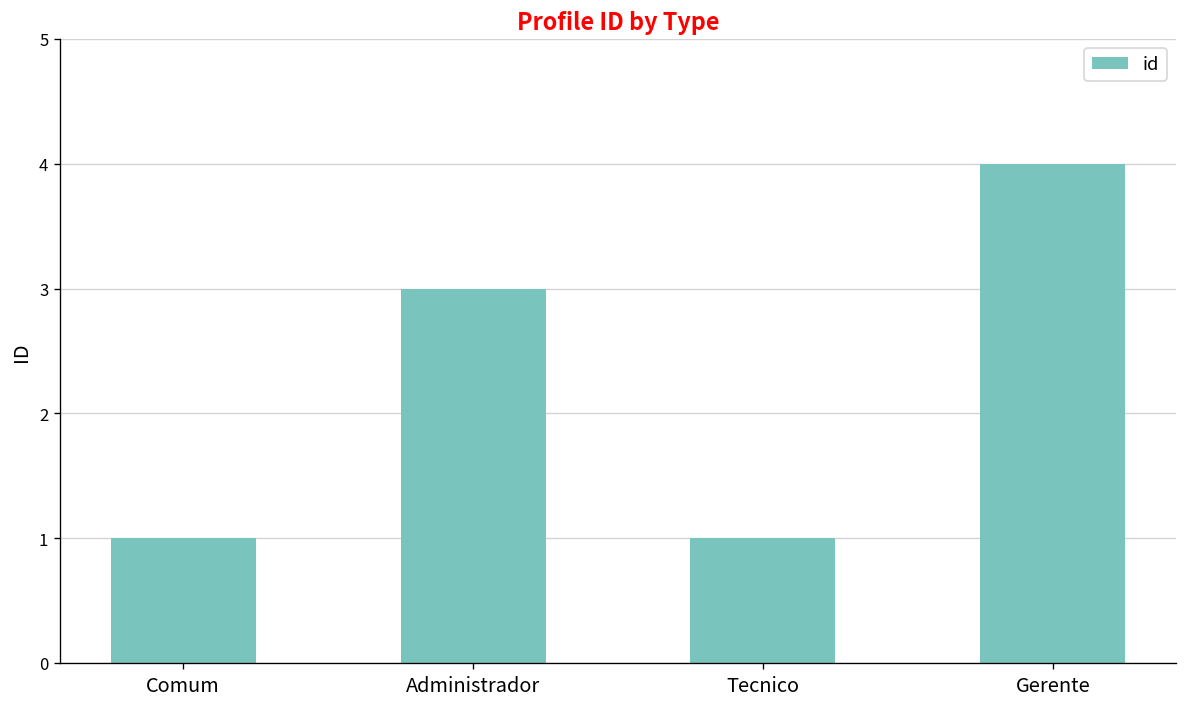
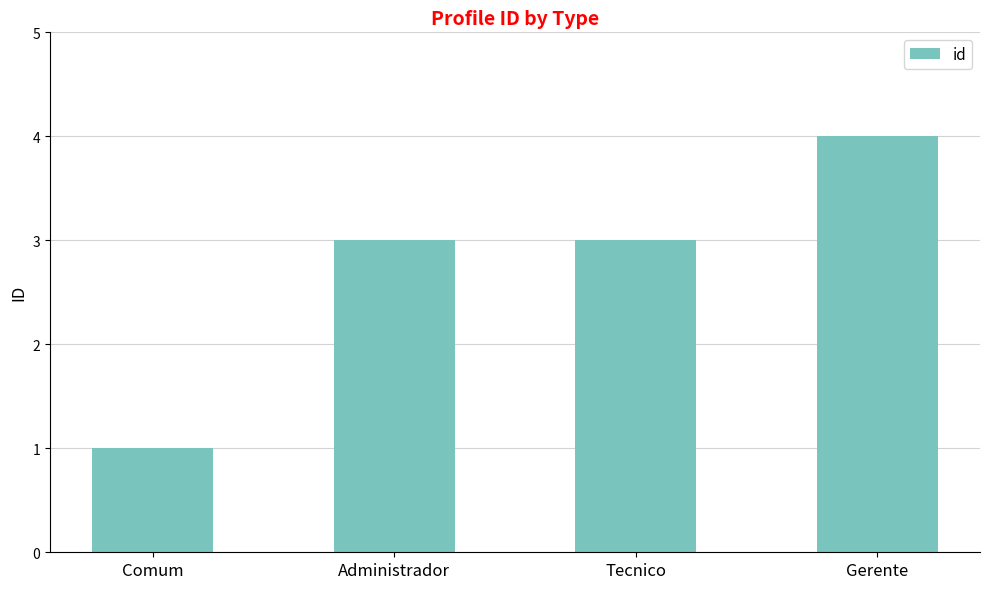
Tecnico: 1 -> 3
